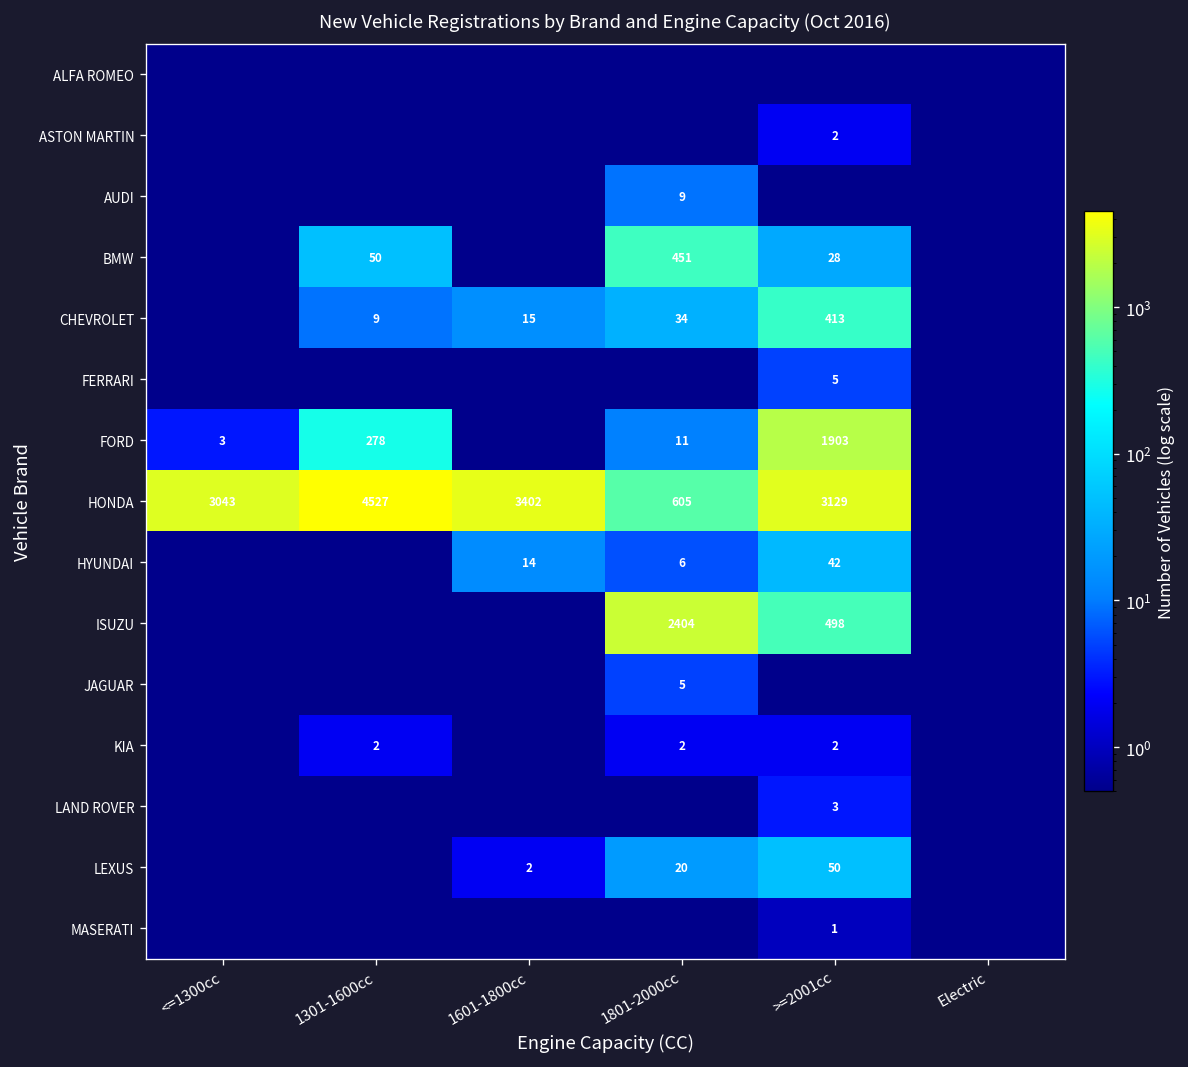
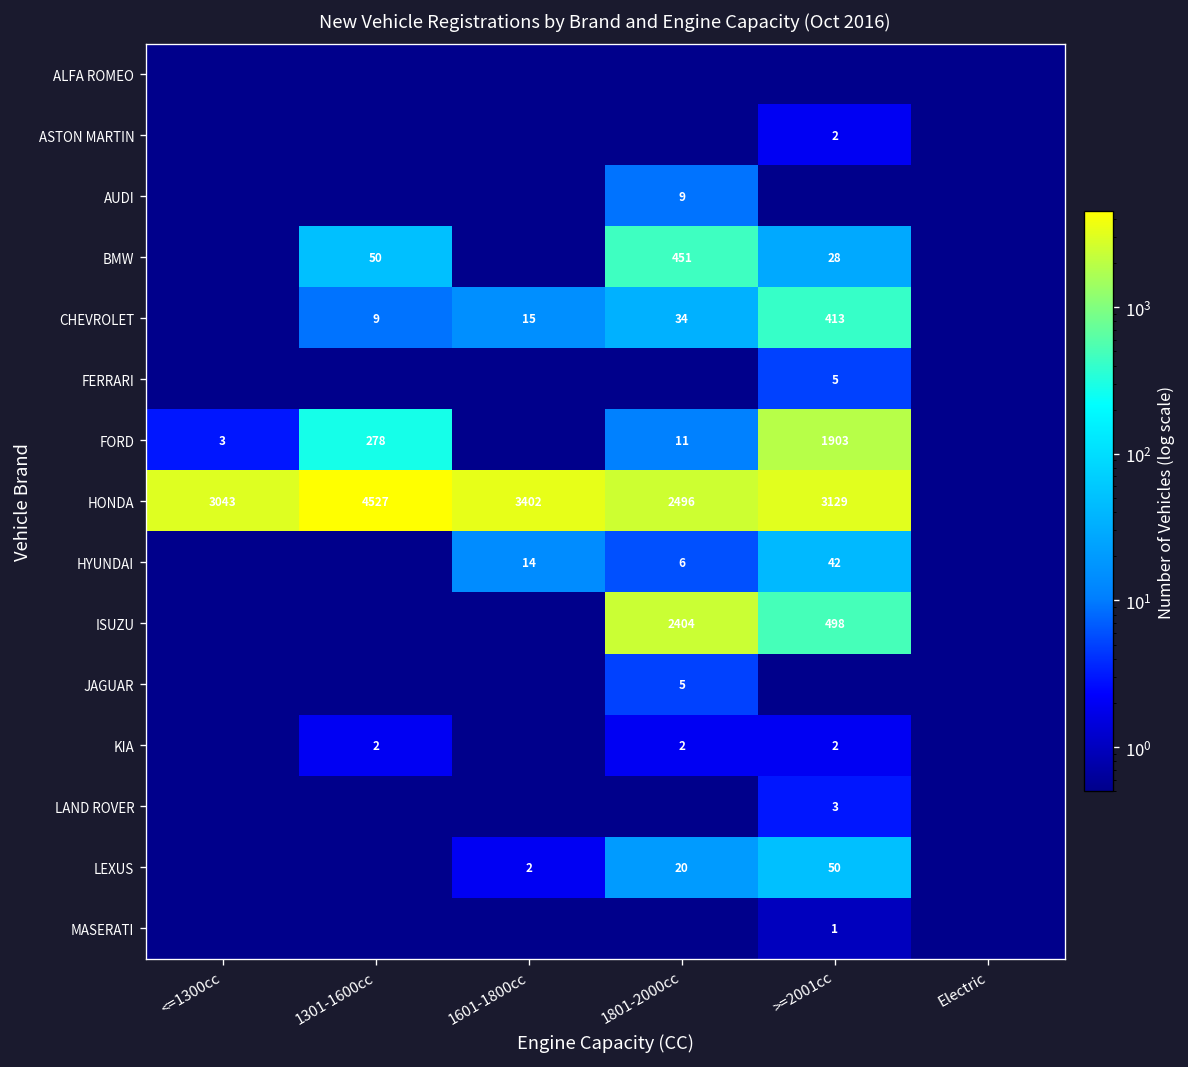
HONDA, 1801-2000cc: 605 -> 2496
